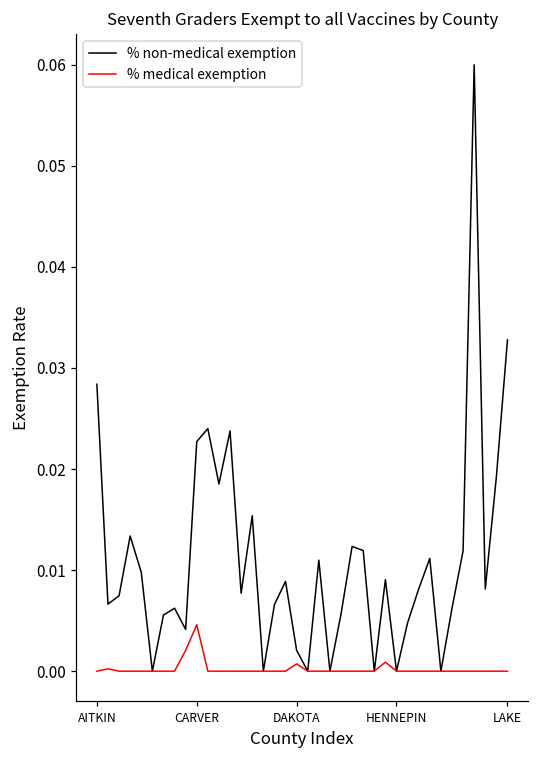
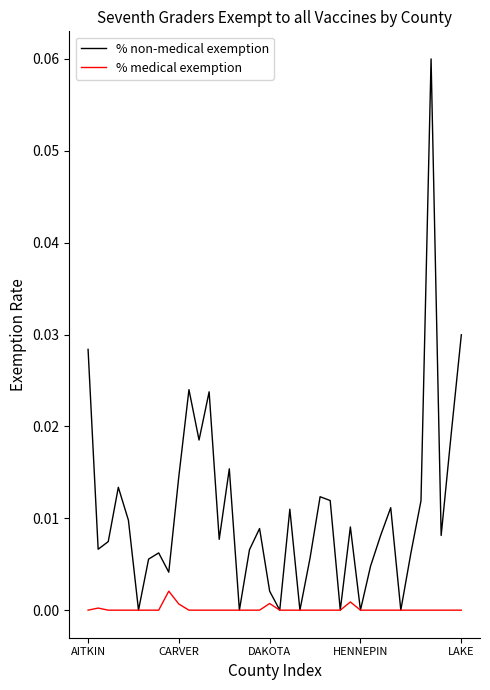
% non-medical exemption, CARVER: 0.023 -> 0.015
% medical exemption, CARVER: 0.005 -> 0.001
% non-medical exemption, LAKE: 0.033 -> 0.030
